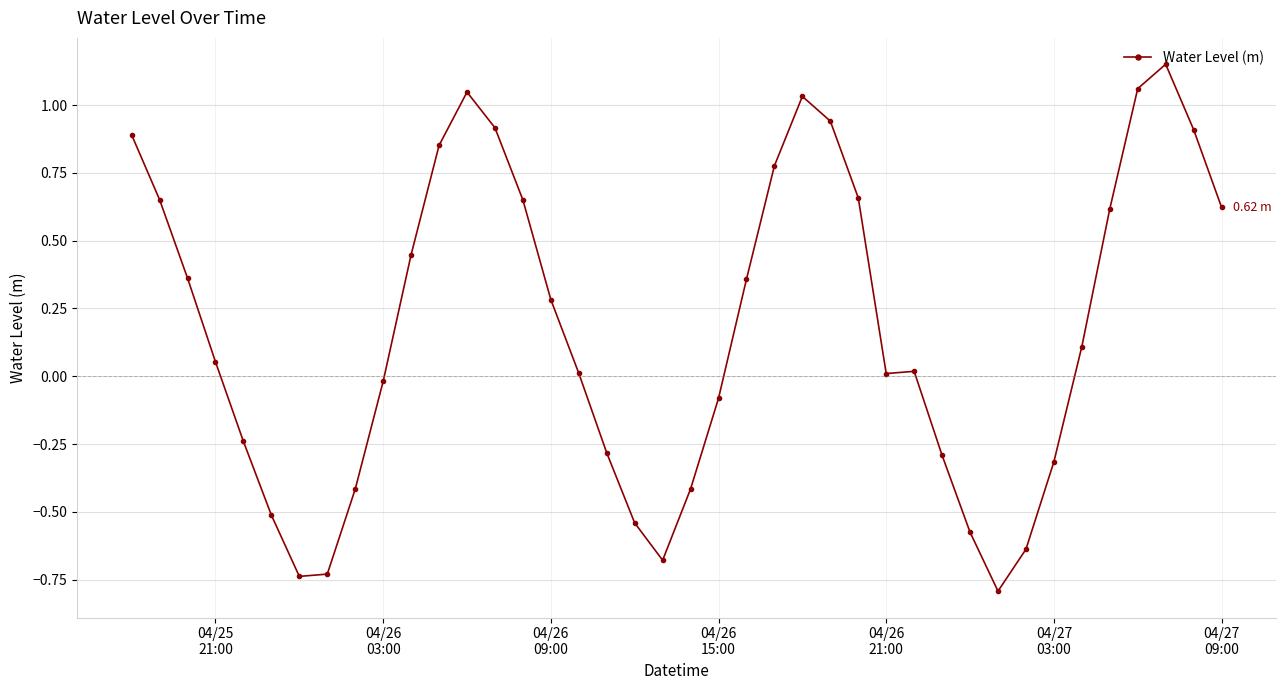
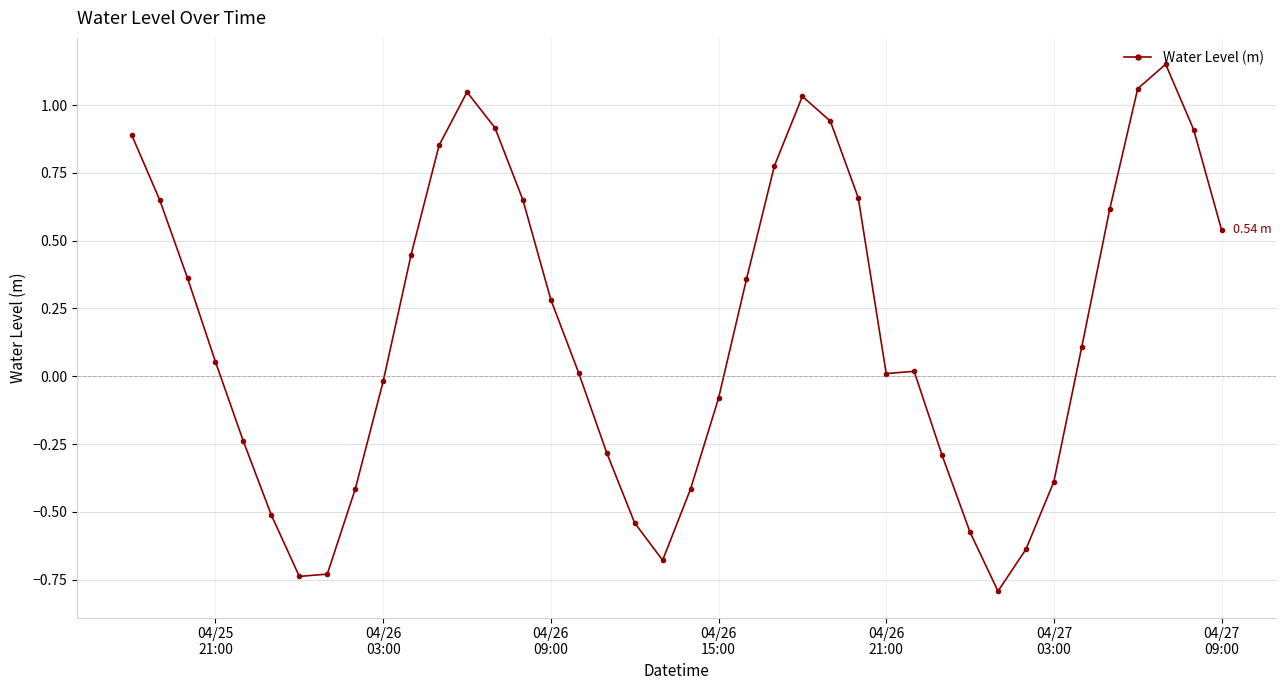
04/27 03:00: -0.32 -> -0.39
04/27 09:00: 0.62 -> 0.54
